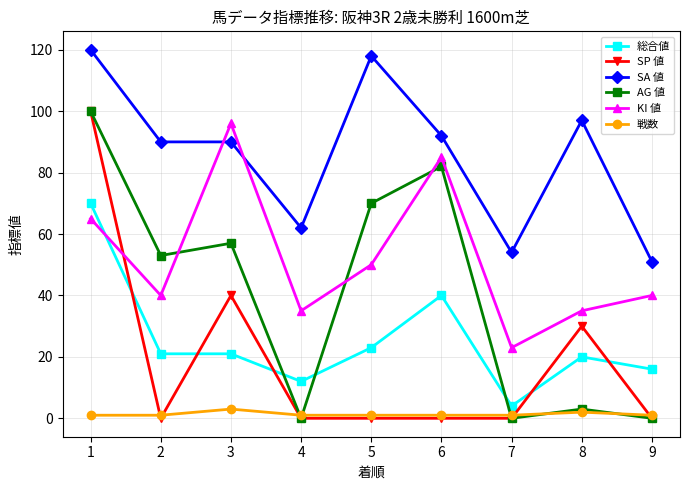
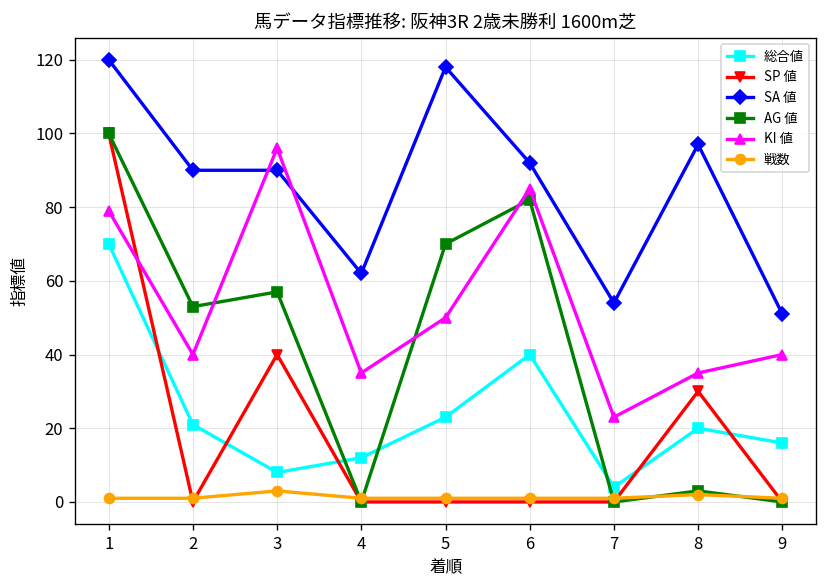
KI 値, 1: 65 -> 79
総合値, 3: 21 -> 8
